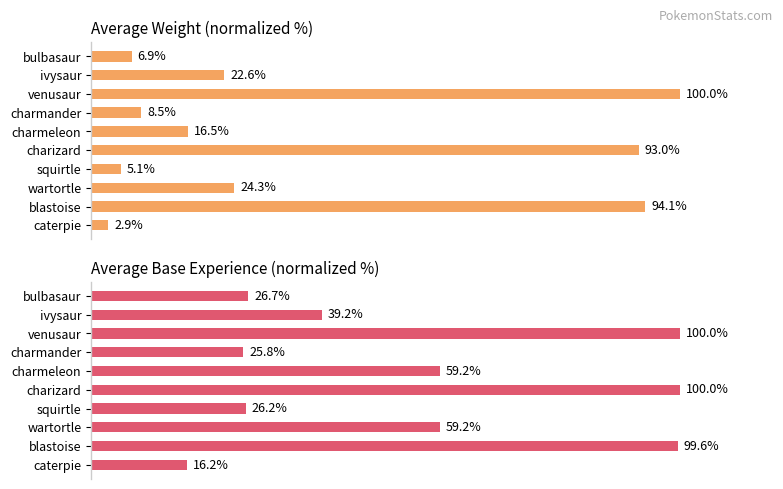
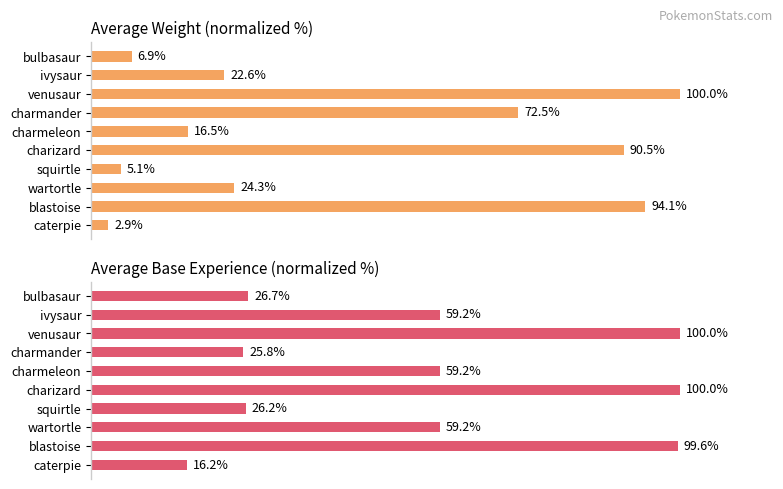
Average Weight (normalized %), charmander: 8.5% -> 72.5%
Average Weight (normalized %), charizard: 93.0% -> 90.5%
Average Base Experience (normalized %), ivysaur: 39.2% -> 59.2%
